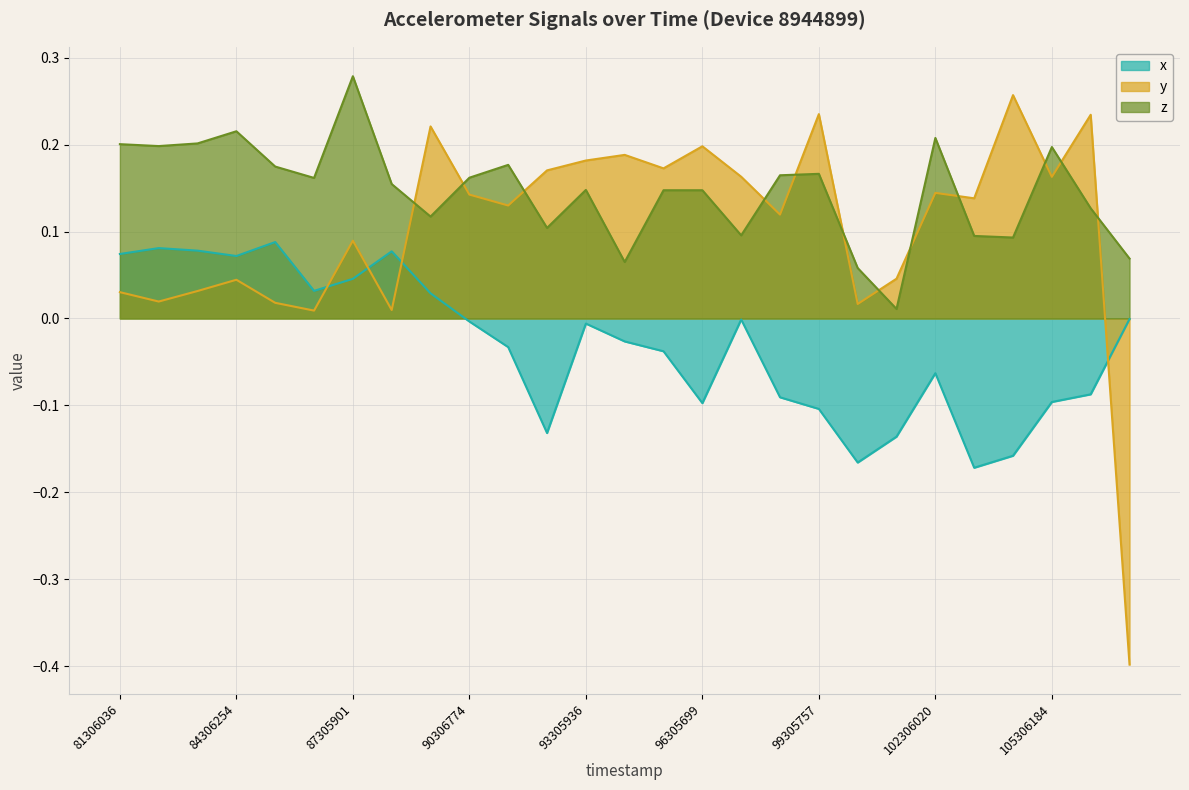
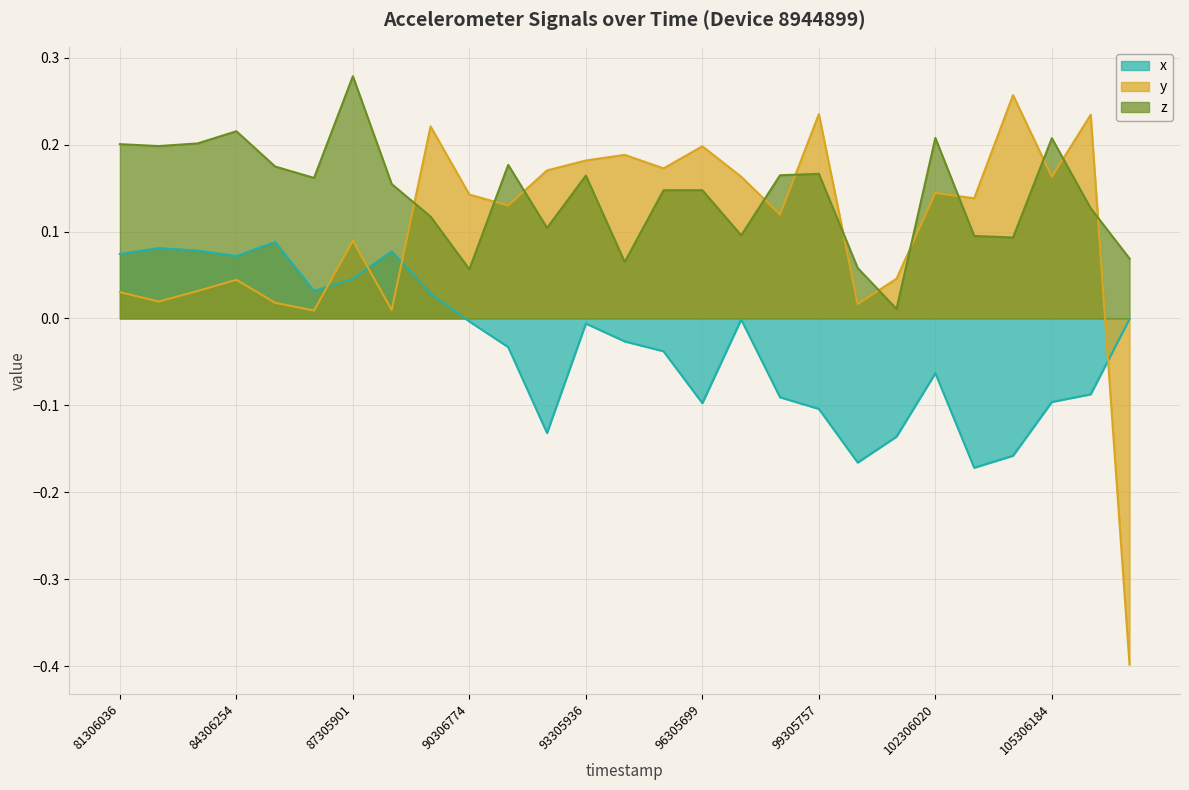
z, 90306774: 0.16 -> 0.06
z, 93305936: 0.15 -> 0.16
z, 105306184: 0.20 -> 0.21
